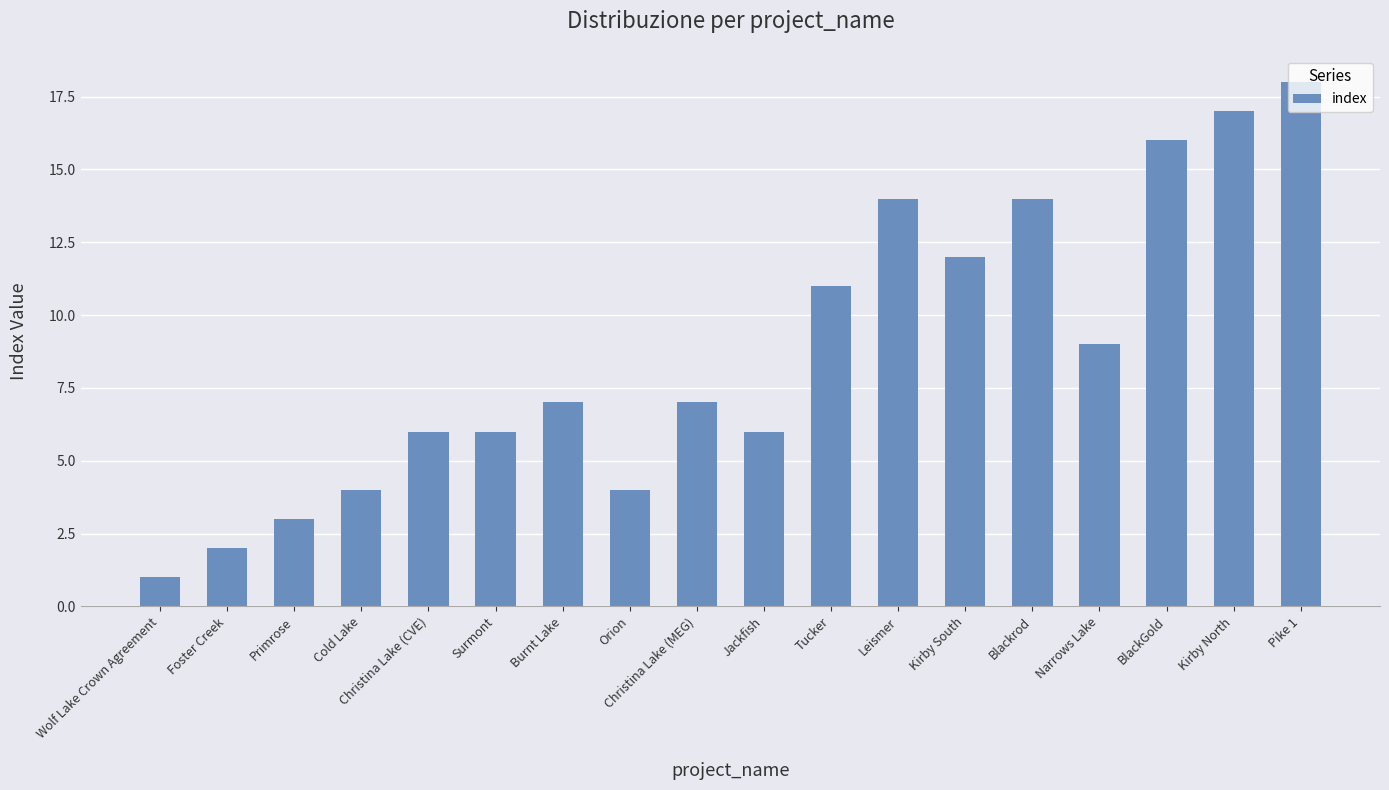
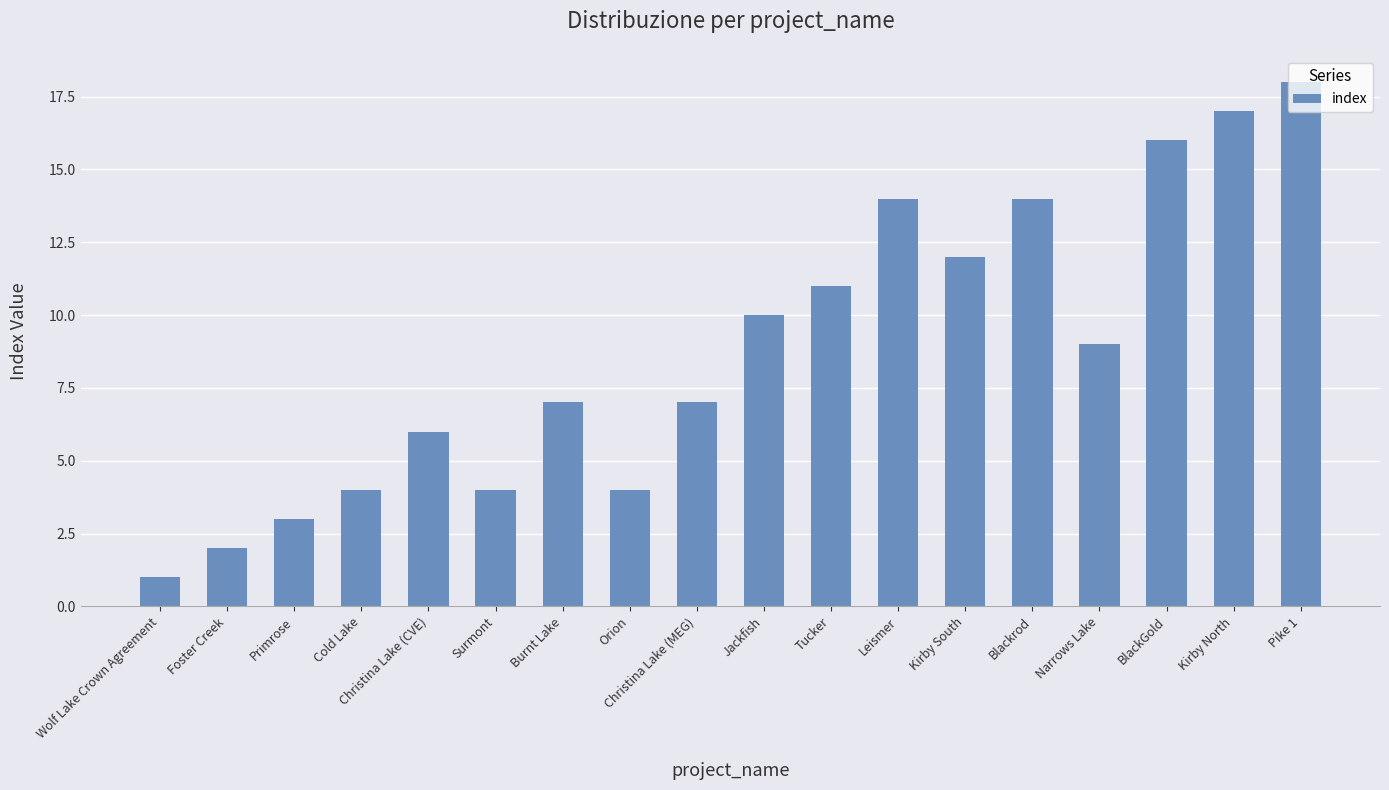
Surmont: 6 -> 4
Jackfish: 6 -> 10
